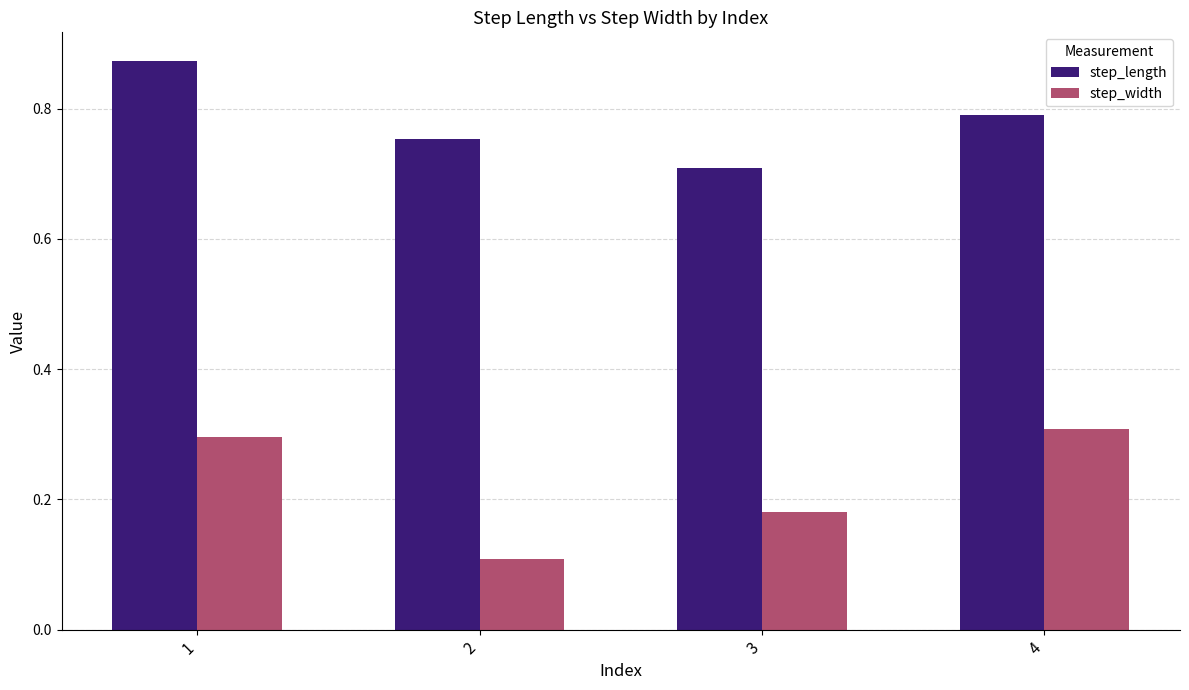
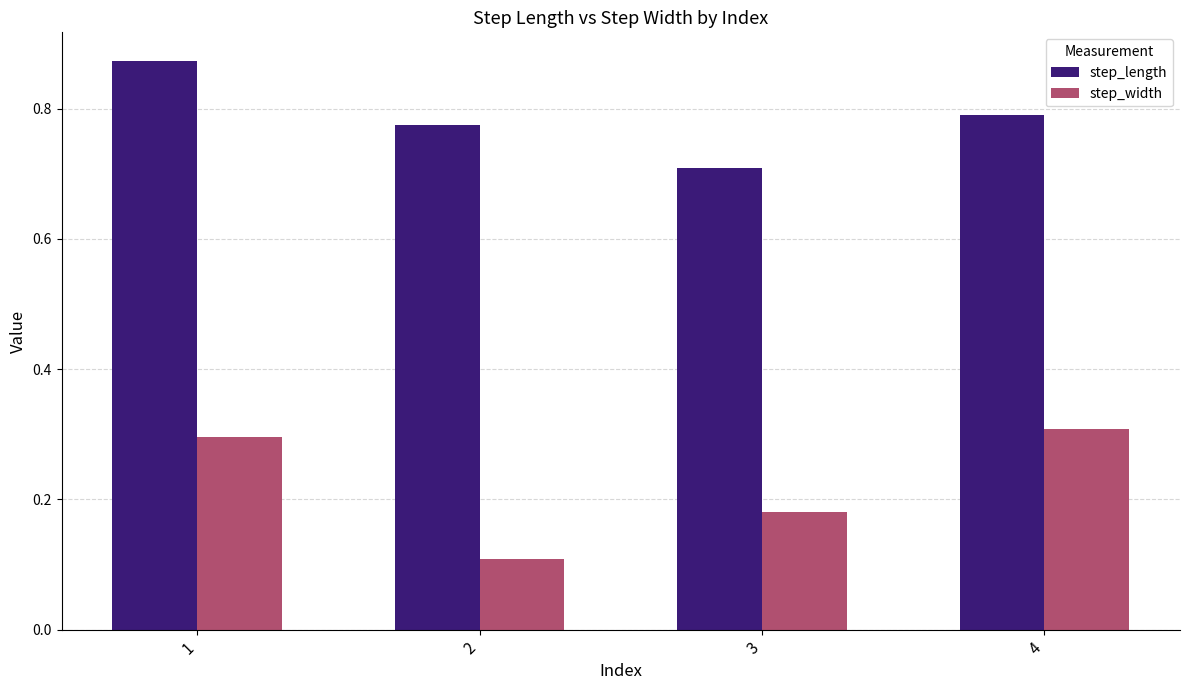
step_length, 2: 0.75 -> 0.77
